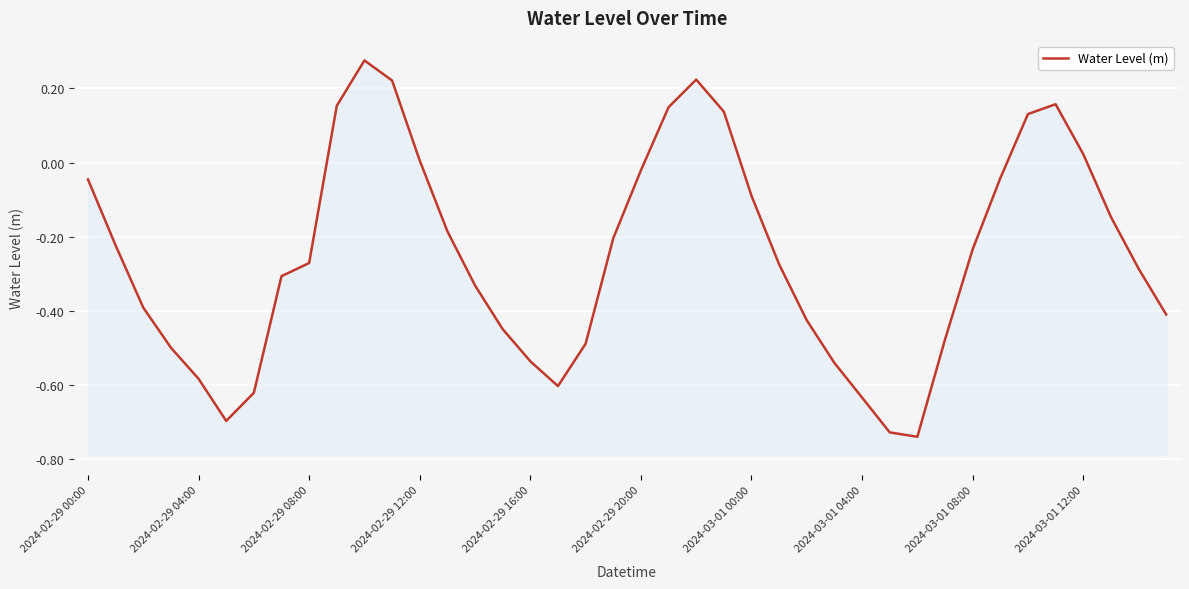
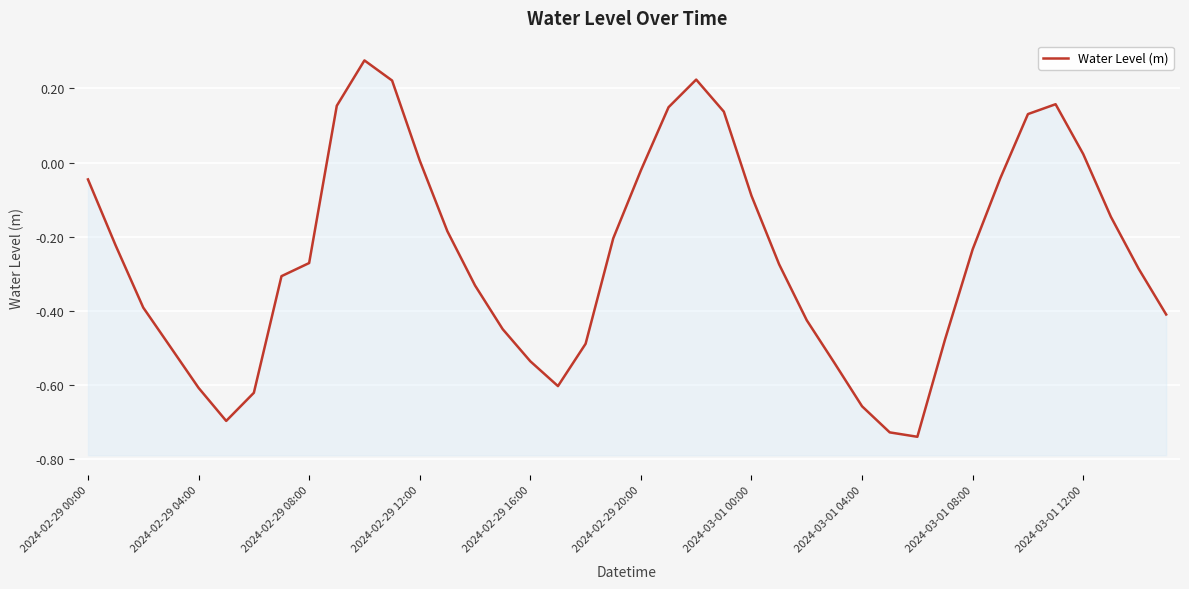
2024-02-29 04:00: -0.58 -> -0.61
2024-03-01 04:00: -0.63 -> -0.66
